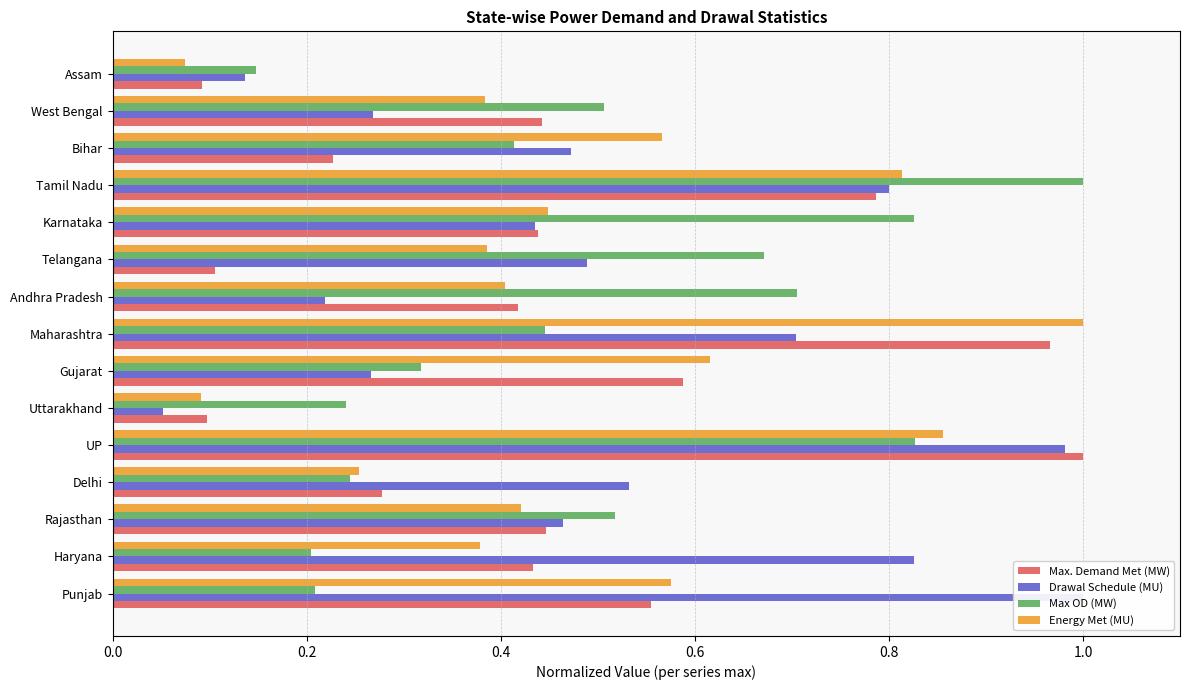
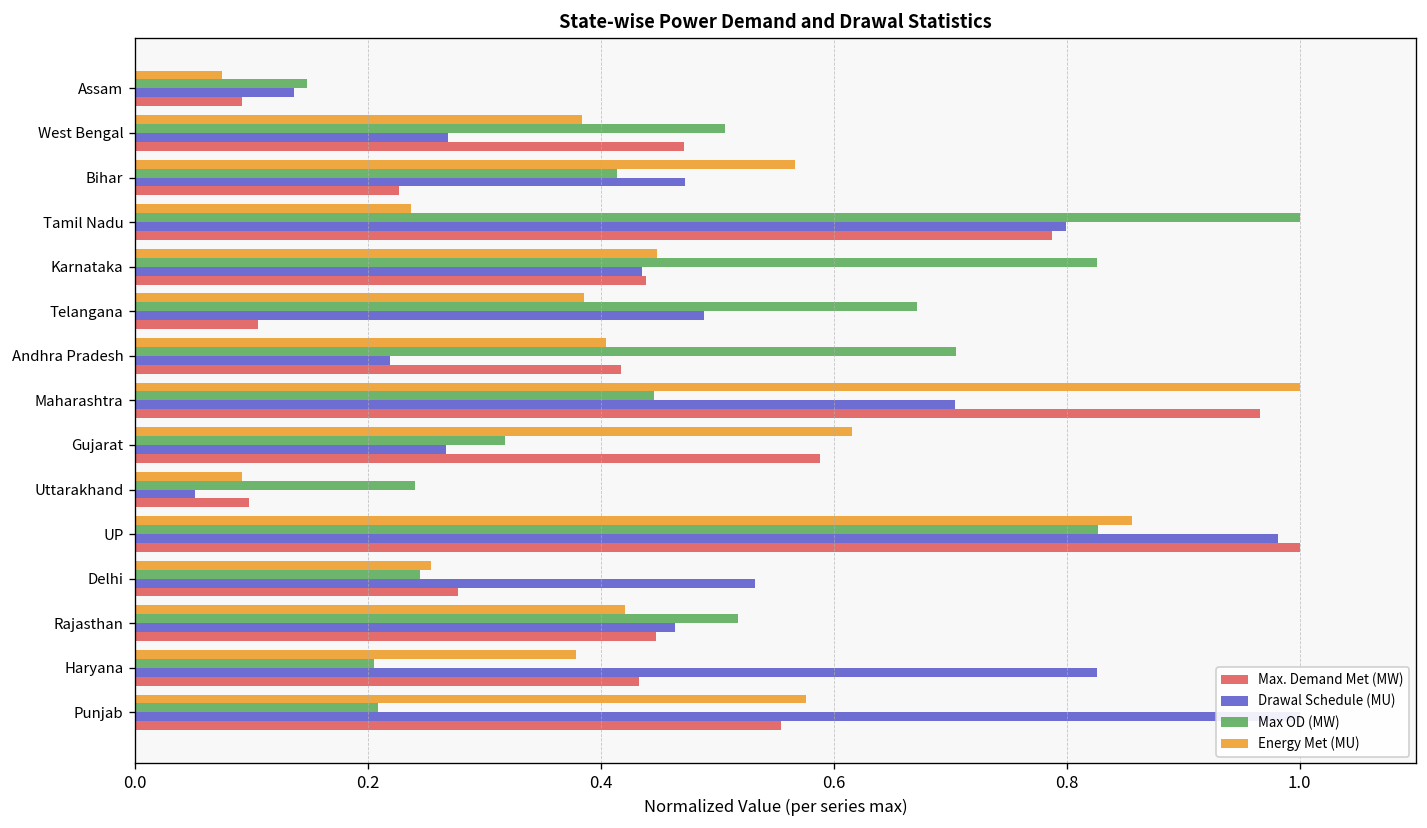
Max. Demand Met (MW), West Bengal: 0.44 -> 0.47
Energy Met (MU), Tamil Nadu: 0.81 -> 0.24
